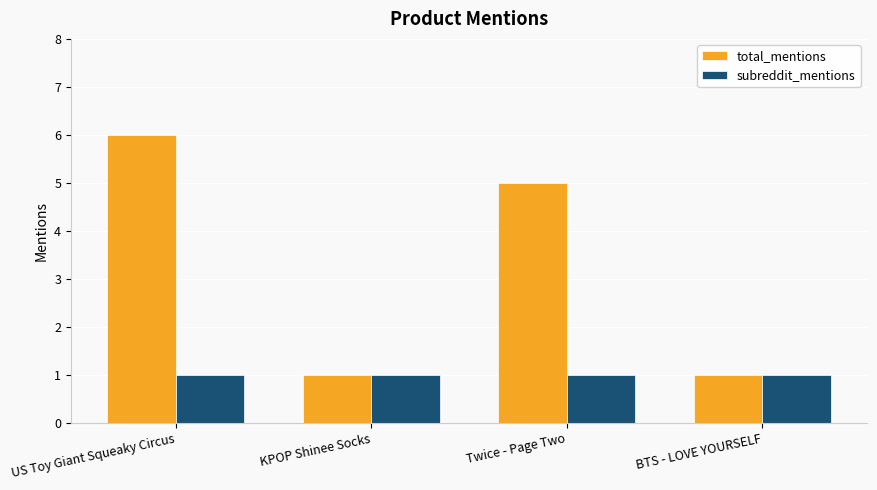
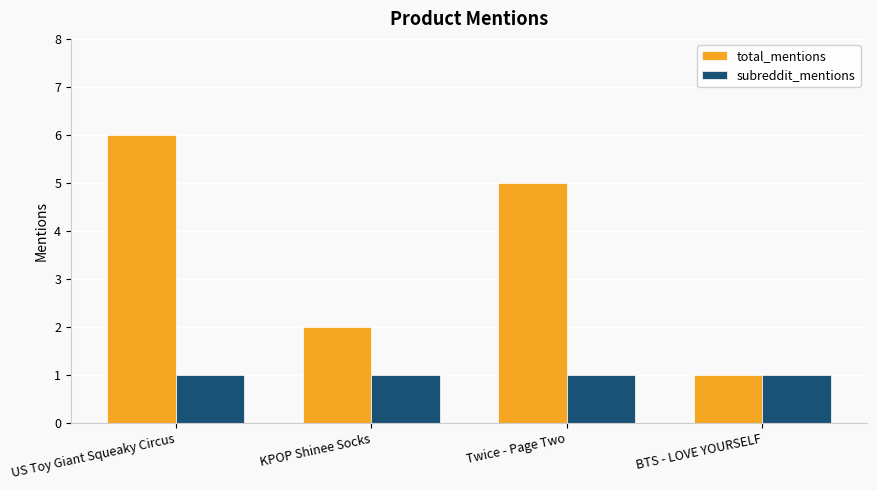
total_mentions, KPOP Shinee Socks: 1 -> 2
